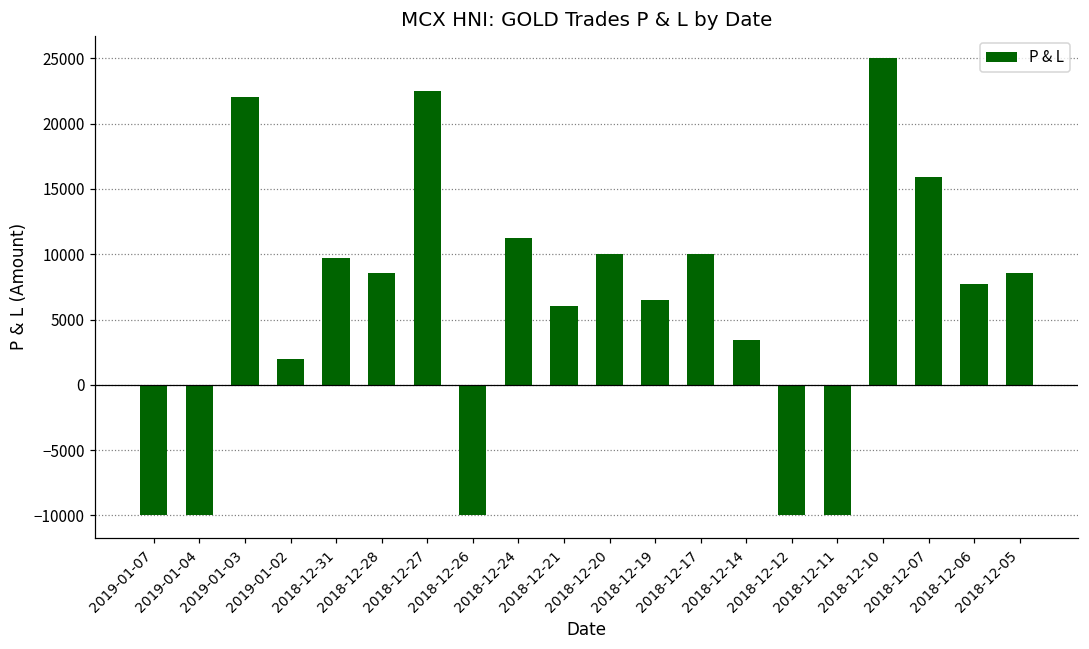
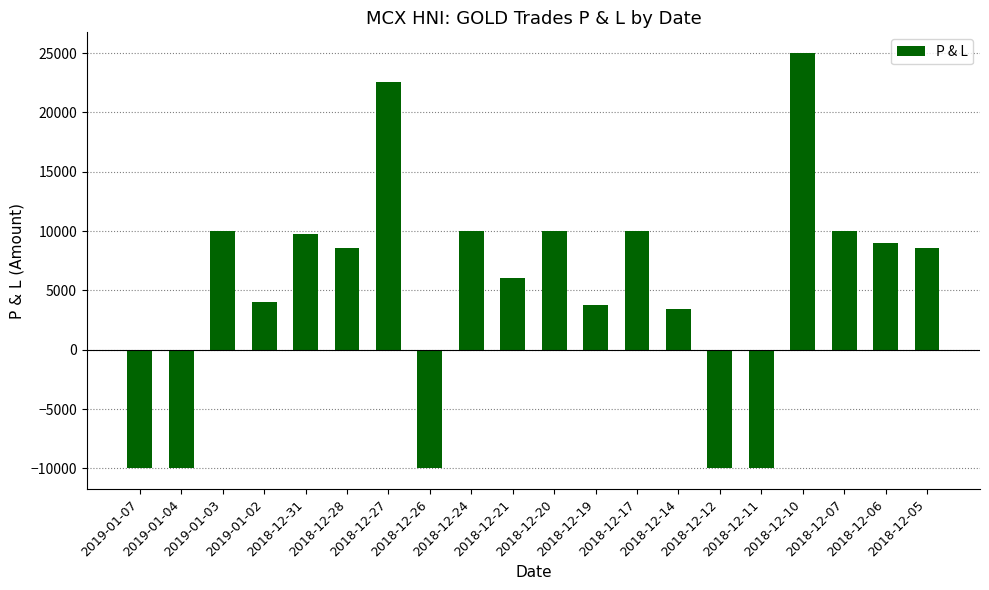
2019-01-03: 22100 -> 10000
2019-01-02: 1900 -> 4000
2018-12-24: 11300 -> 10000
2018-12-19: 6500 -> 3800
2018-12-07: 15900 -> 10000
2018-12-06: 7700 -> 9000
